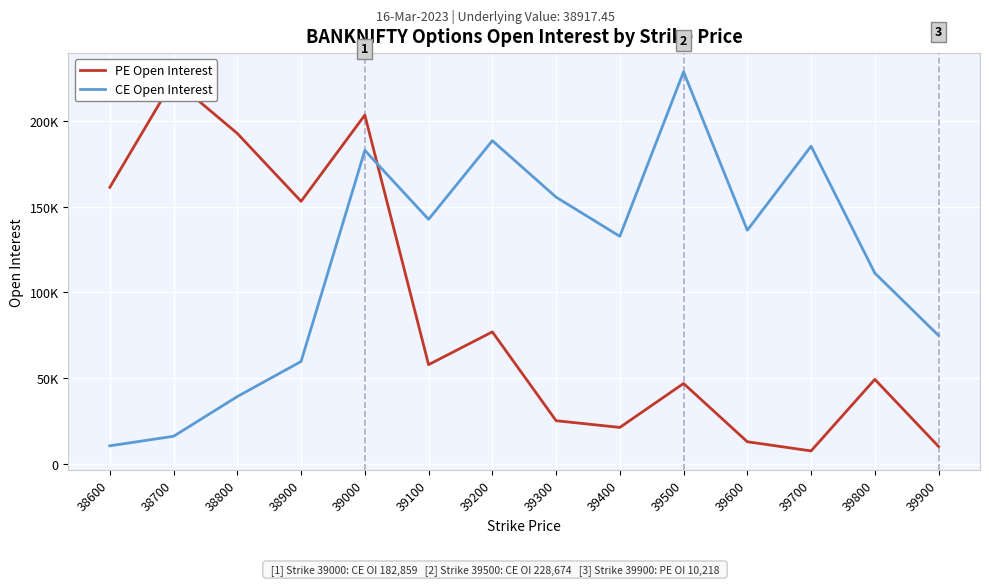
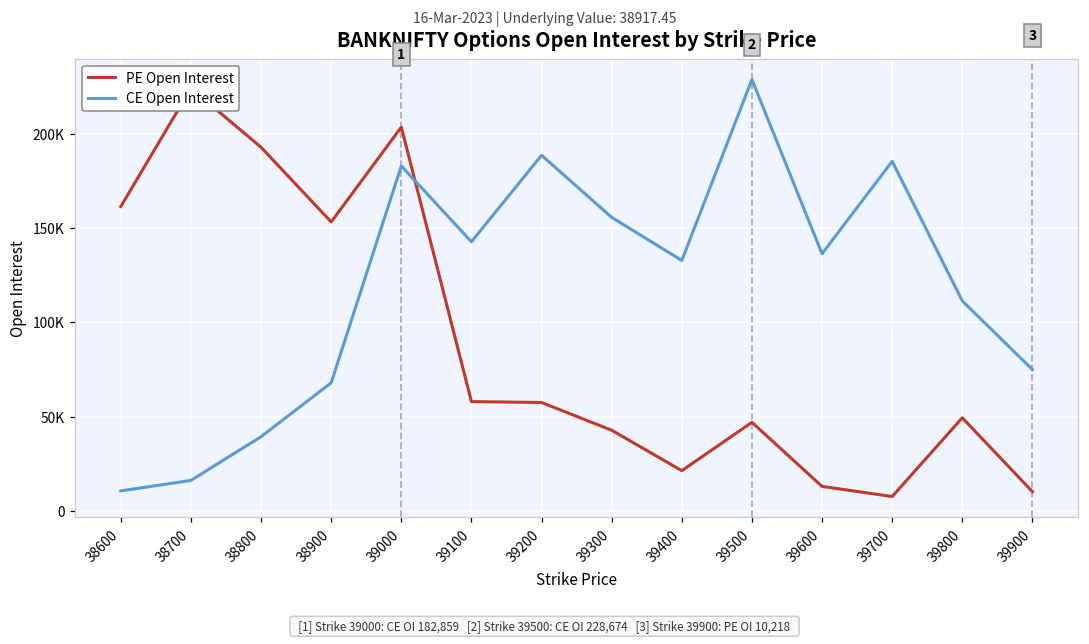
CE Open Interest, 38900: 60000 -> 68000
PE Open Interest, 39200: 77000 -> 57000
PE Open Interest, 39300: 25000 -> 43000
